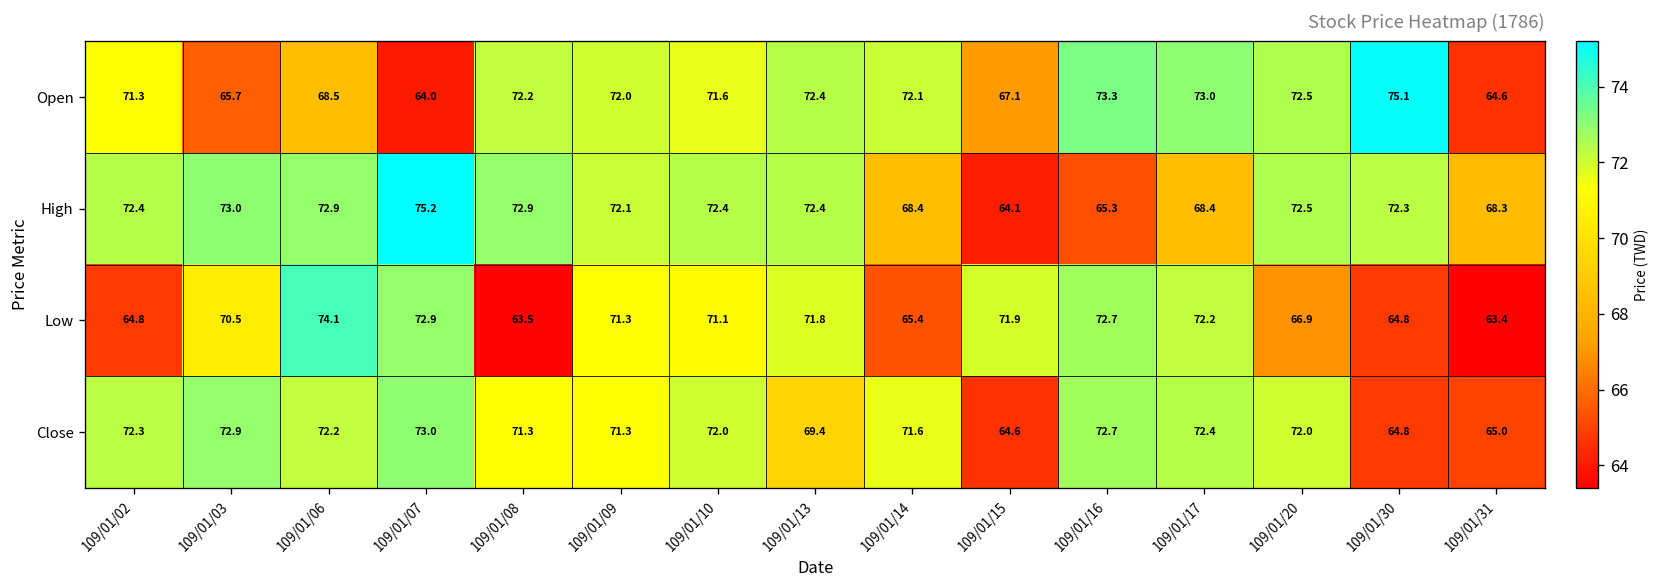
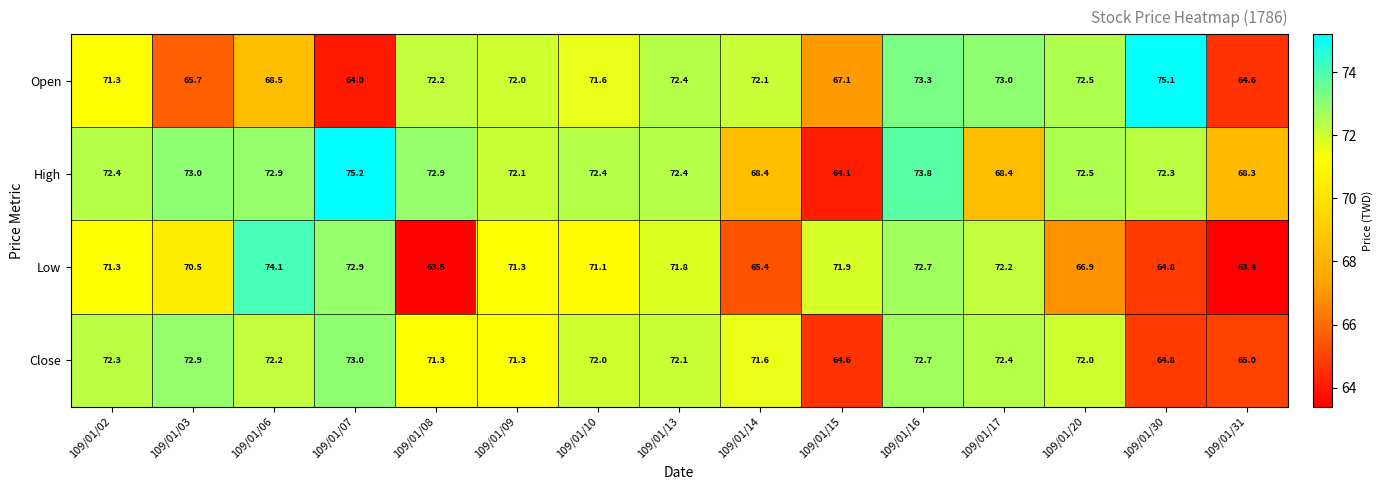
High, 109/01/16: 65.3 -> 73.8
Low, 109/01/02: 64.8 -> 71.3
Close, 109/01/13: 69.4 -> 72.1
